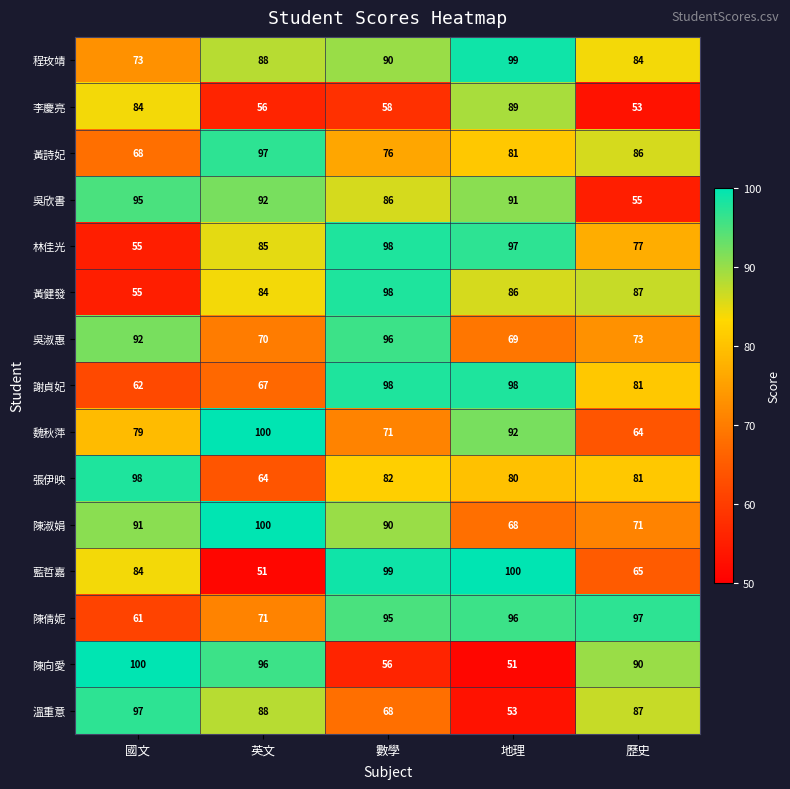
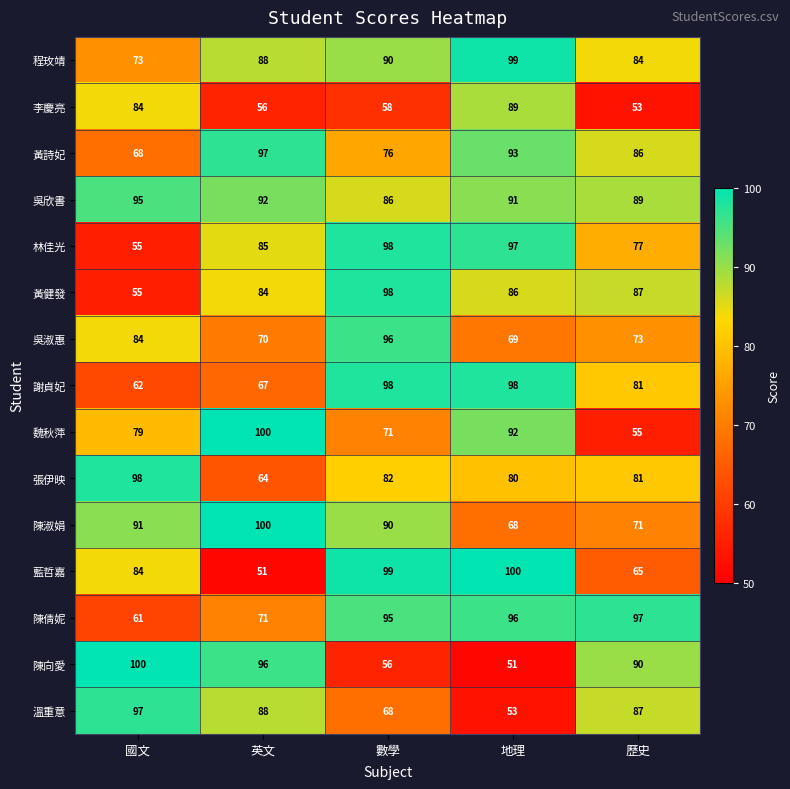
黃詩妃, 地理: 81 -> 93
吳欣書, 歷史: 55 -> 89
吳淑惠, 國文: 92 -> 84
魏秋萍, 歷史: 64 -> 55
